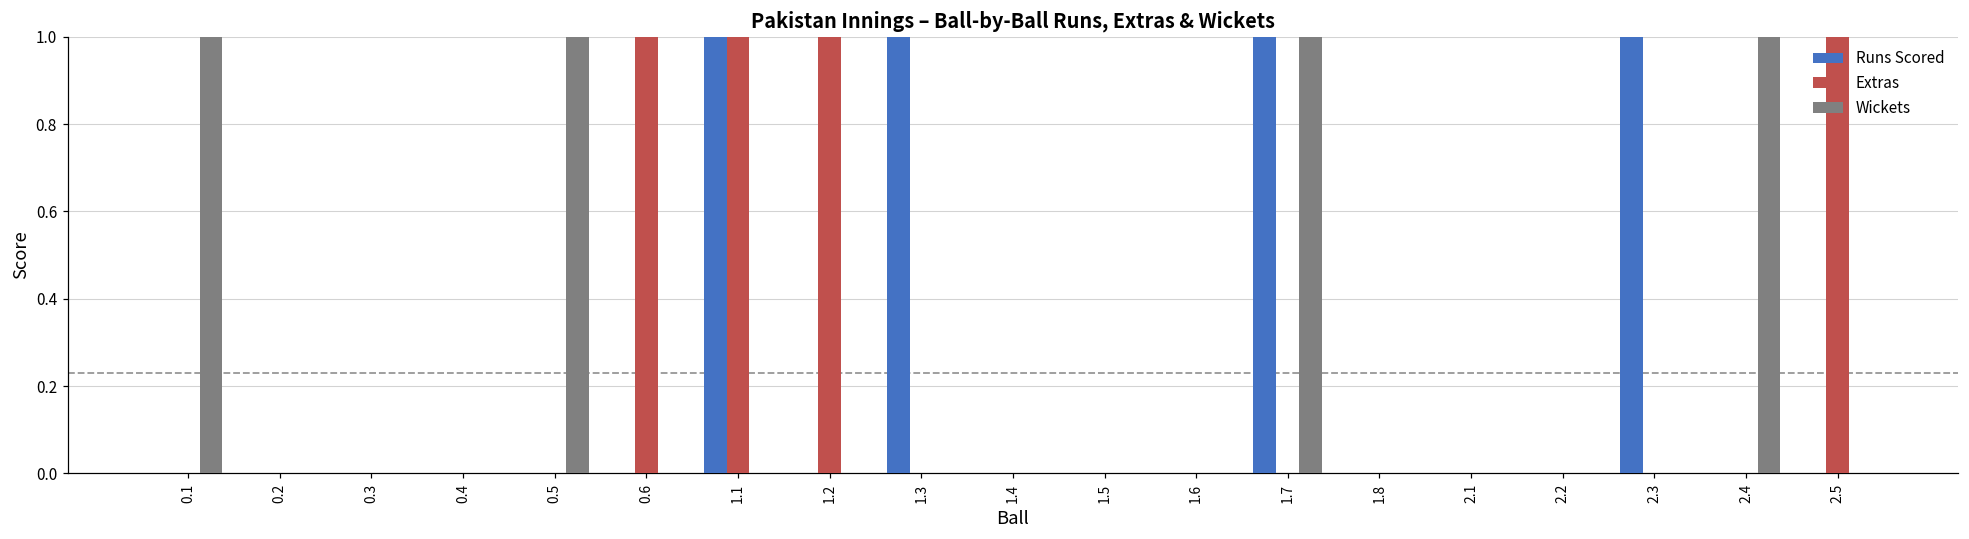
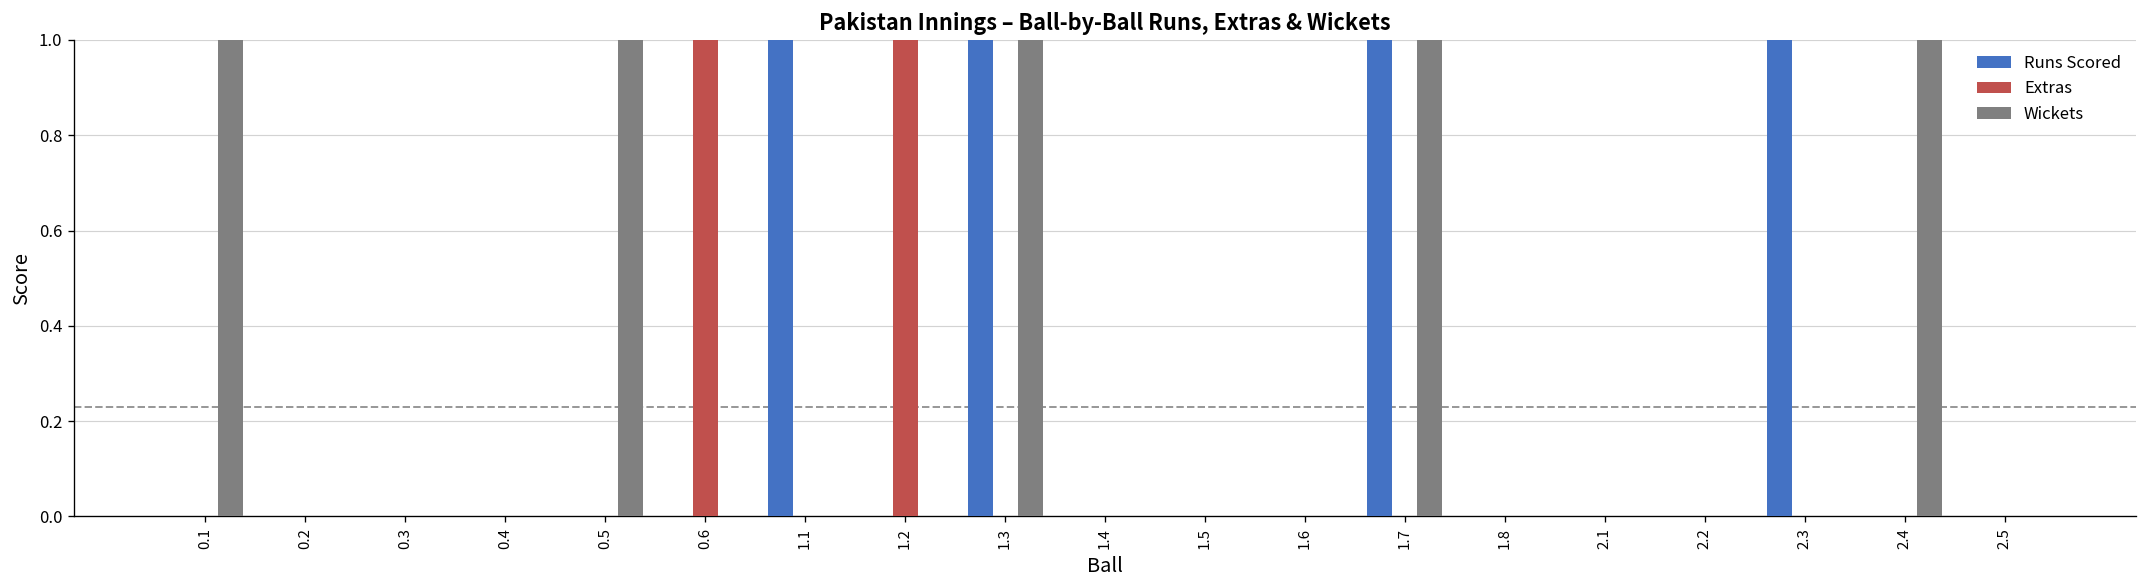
Extras, 1.1: 1 -> 0
Wickets, 1.3: 0 -> 1
Extras, 2.5: 1 -> 0
